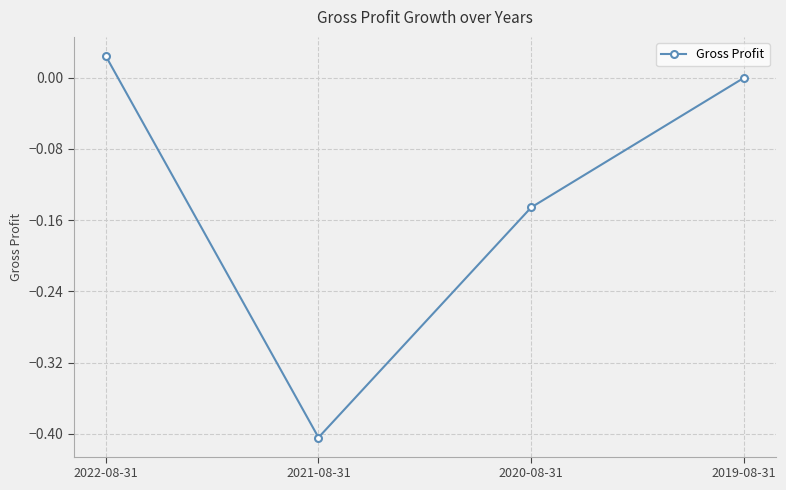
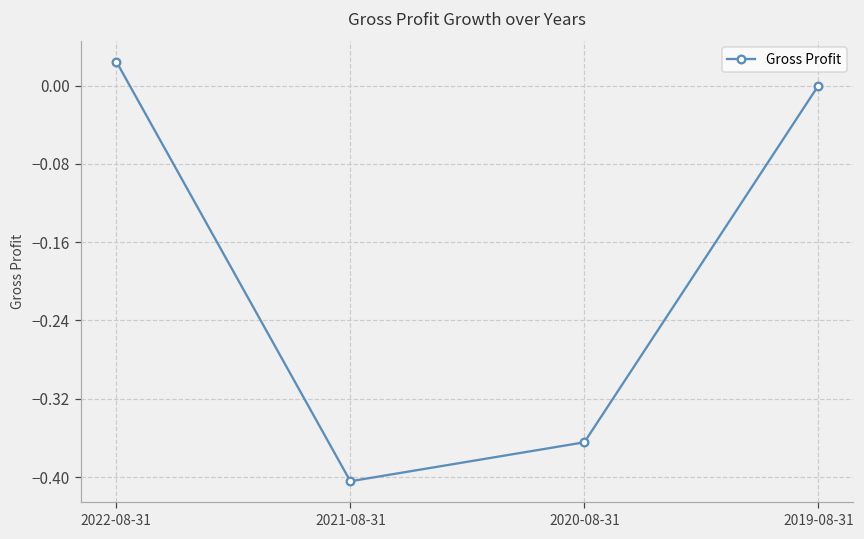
2020-08-31: -0.15 -> -0.36
